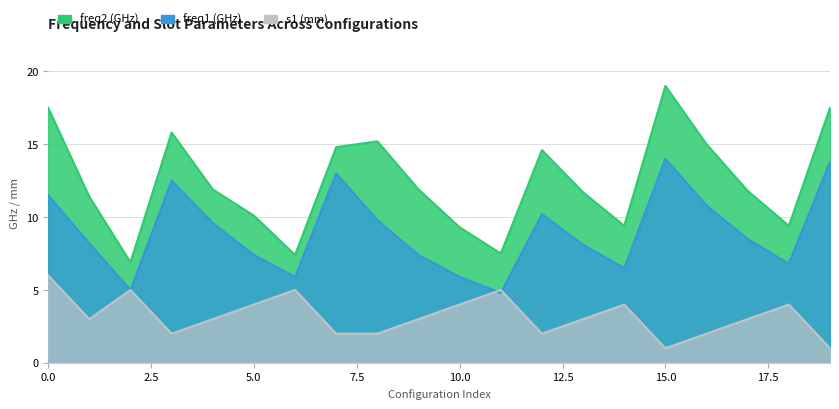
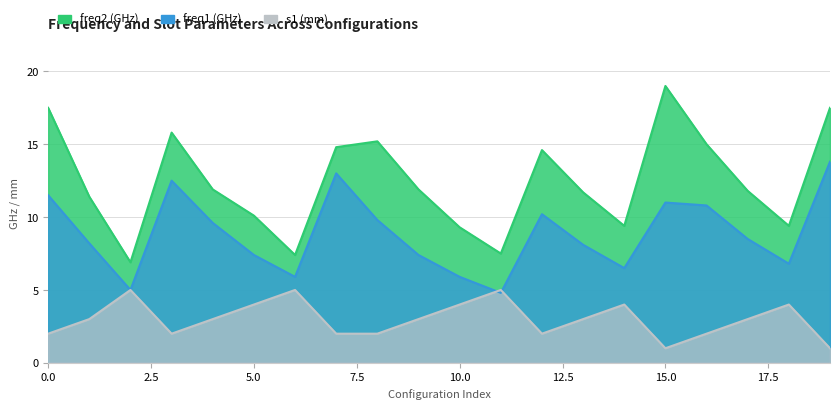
s1 (mm), 0.0: 6 -> 2
freq1 (GHz), 15.0: 14 -> 11
